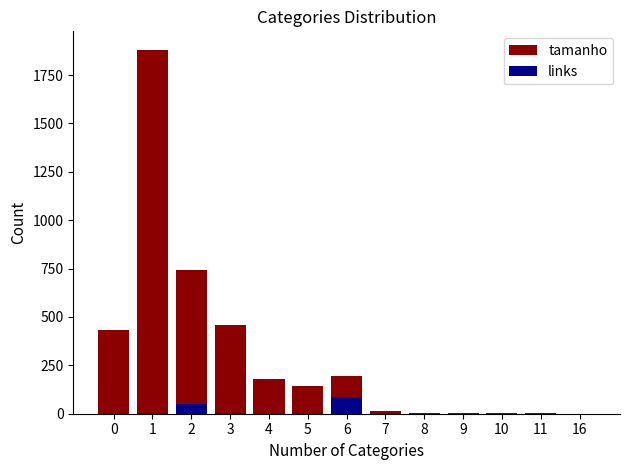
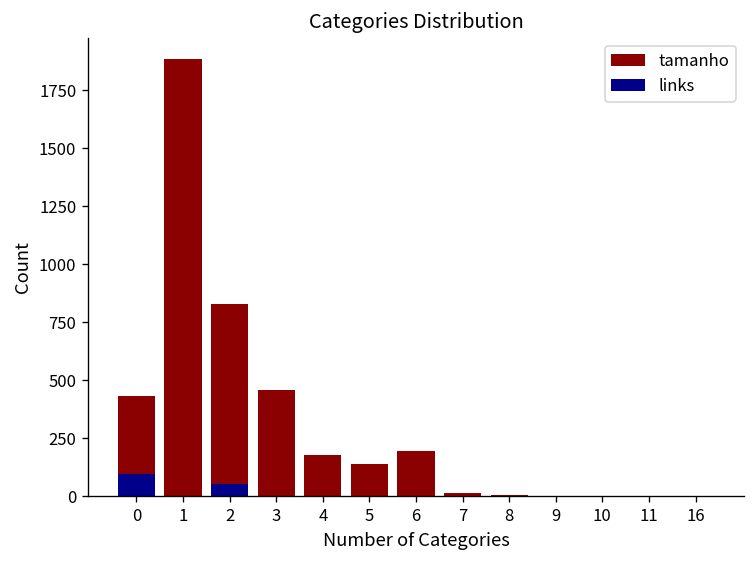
links, 0: 0 -> 100
tamanho, 2: 740 -> 830
links, 6: 90 -> 0
